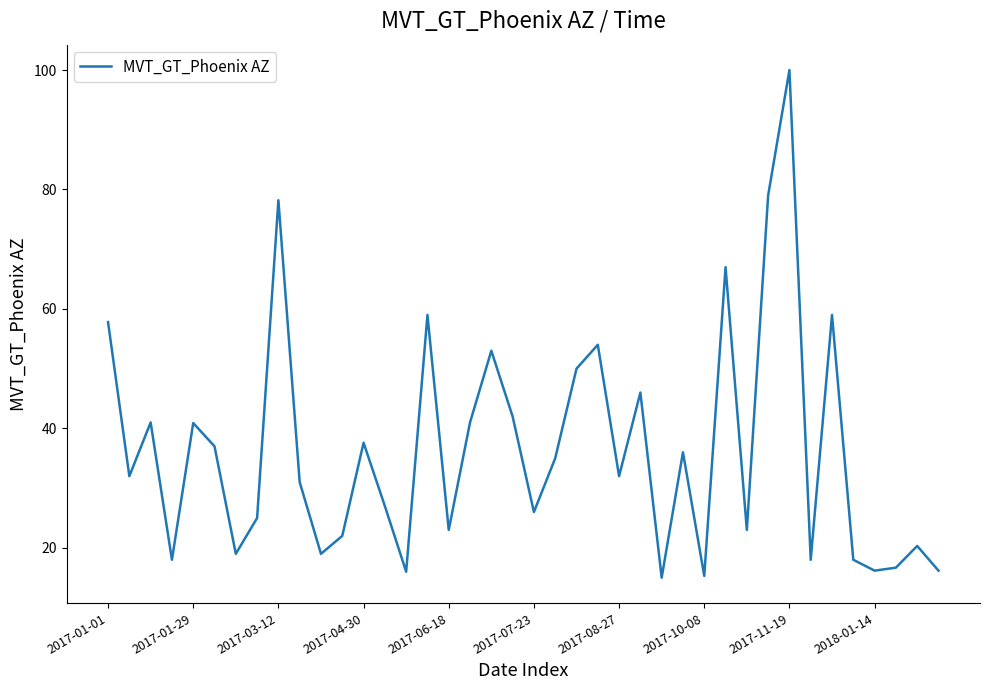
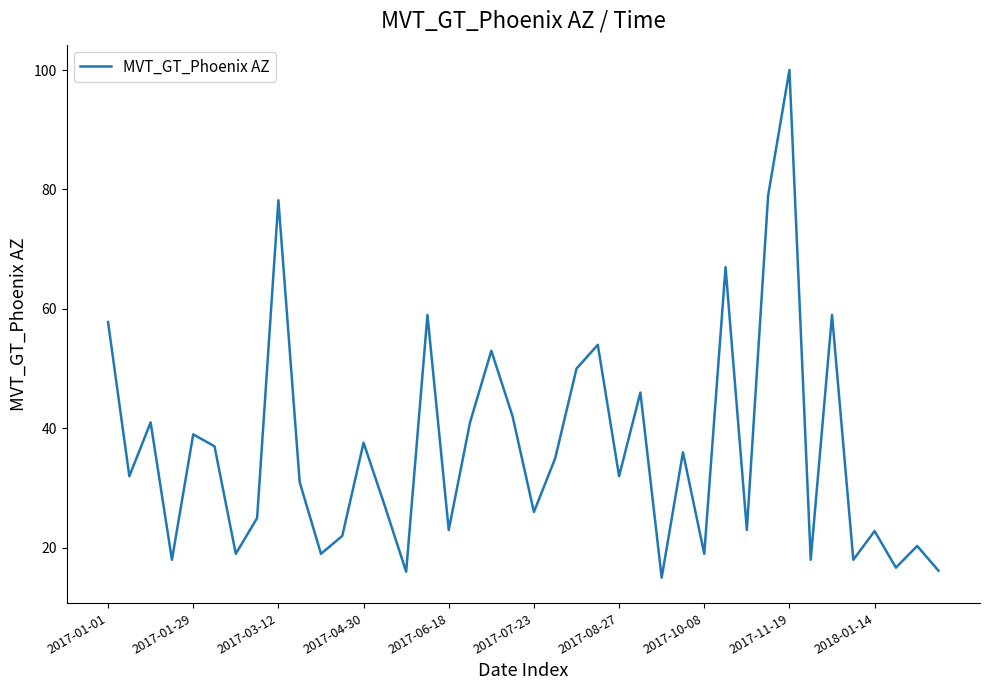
2017-01-29: 41 -> 39
2017-10-08: 15 -> 19
2018-01-14: 16 -> 23
